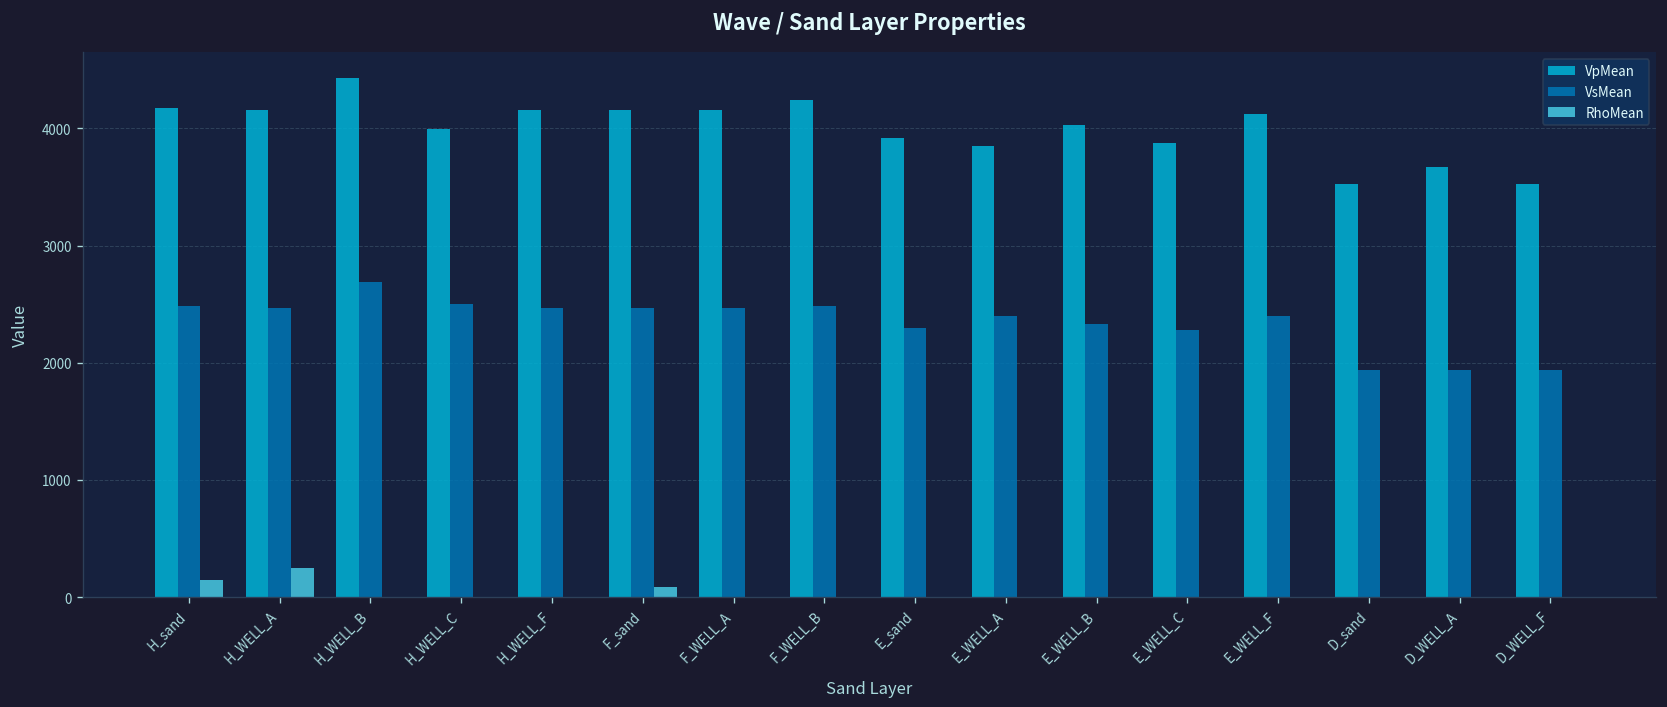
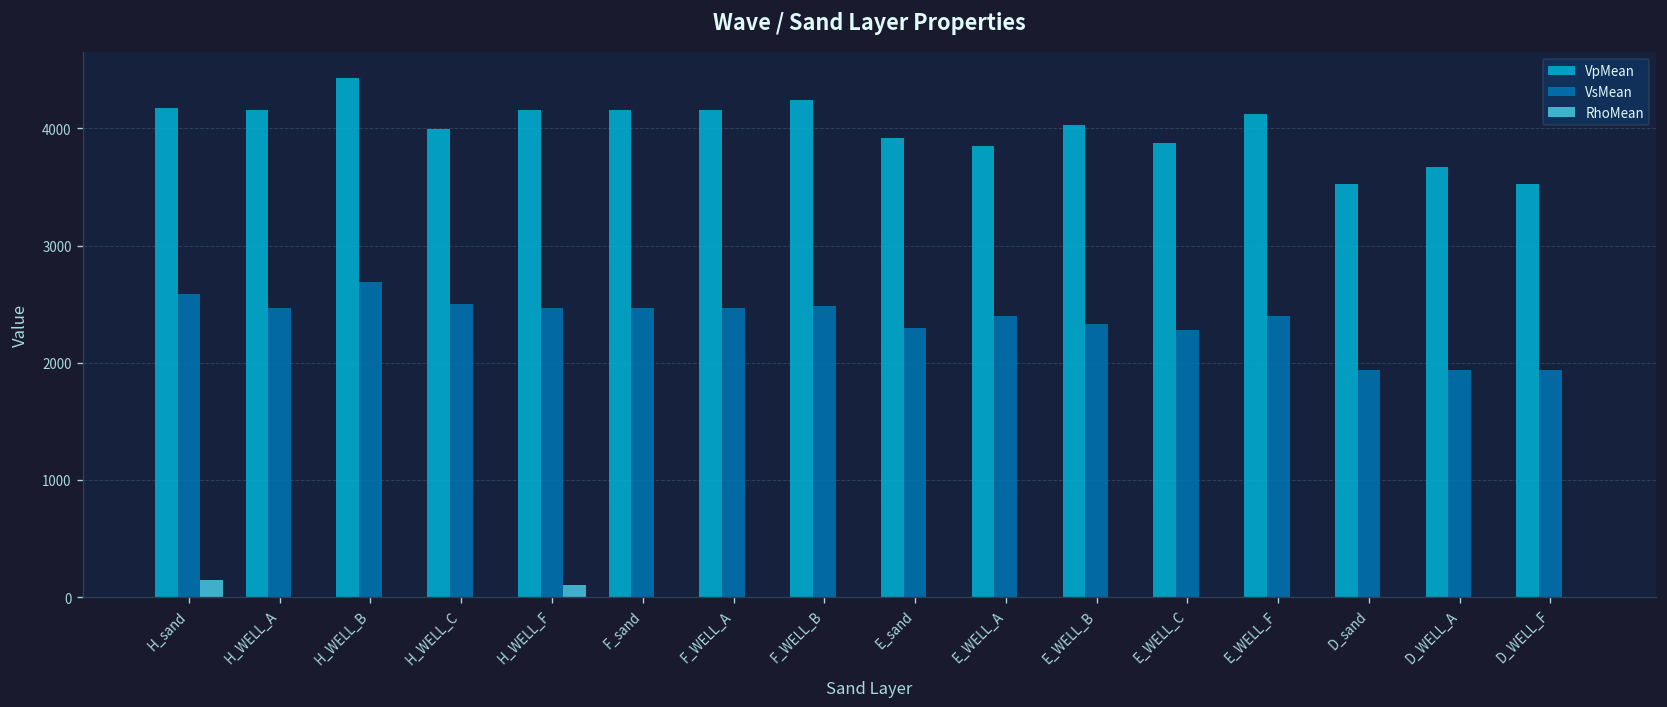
VsMean, H_sand: 2500 -> 2600
RhoMean, H_WELL_A: 200 -> 0
RhoMean, H_WELL_F: 0 -> 100
RhoMean, F_sand: 100 -> 0
